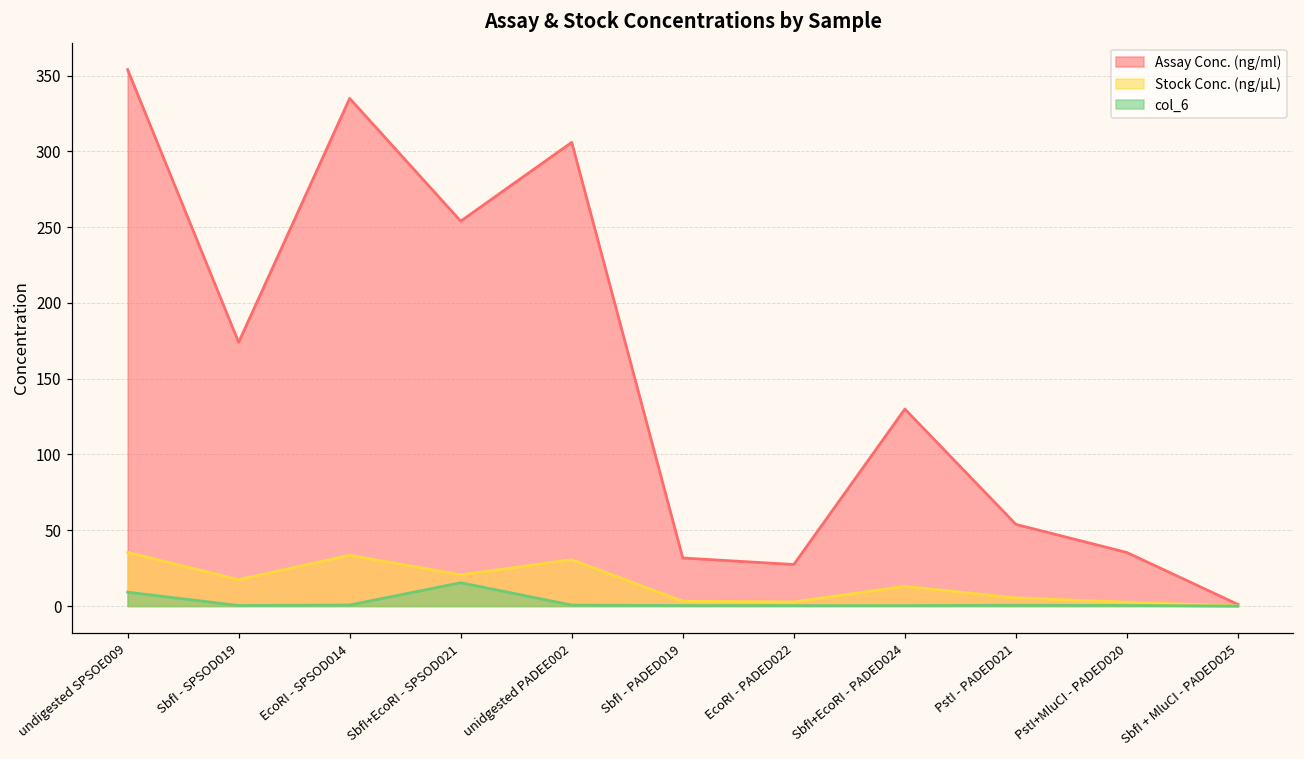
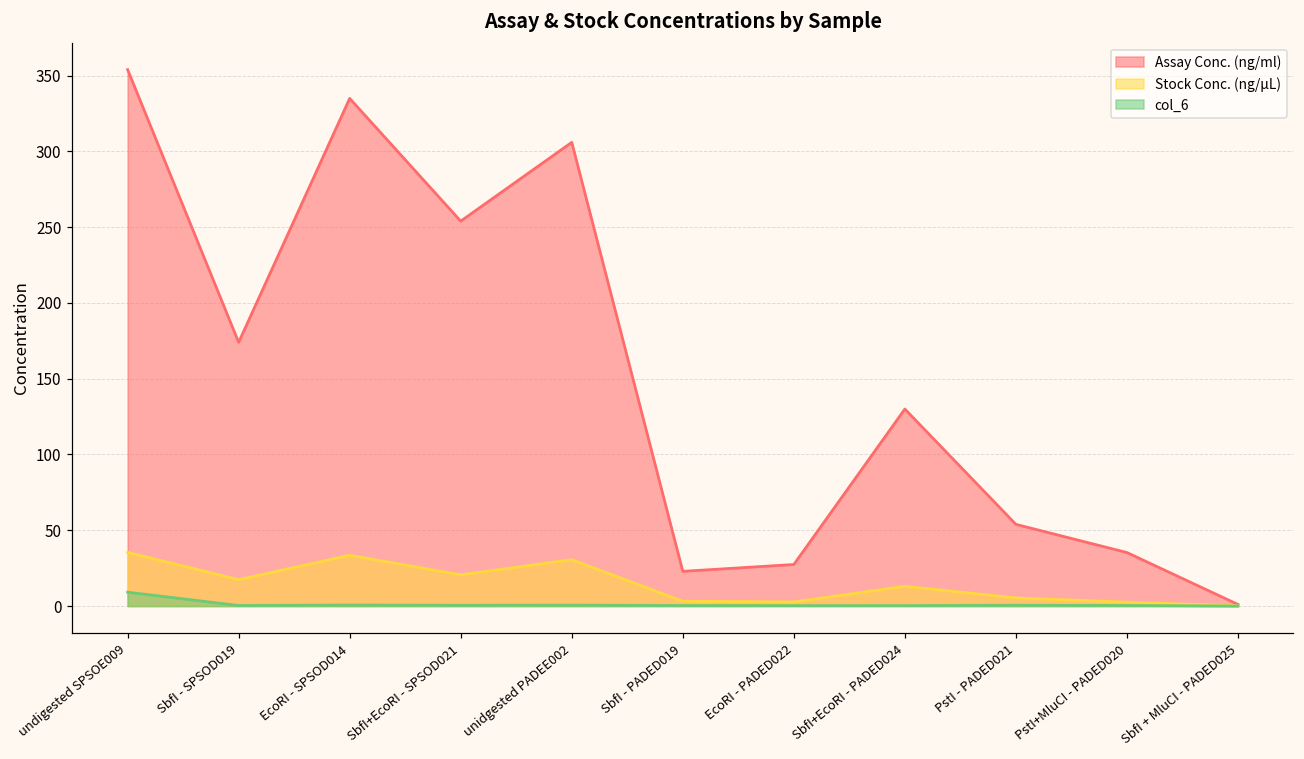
col_6, SbfI+EcoRI - SPSOD021: 15 -> 1
Assay Conc. (ng/ml), SbfI - PADED019: 32 -> 23
